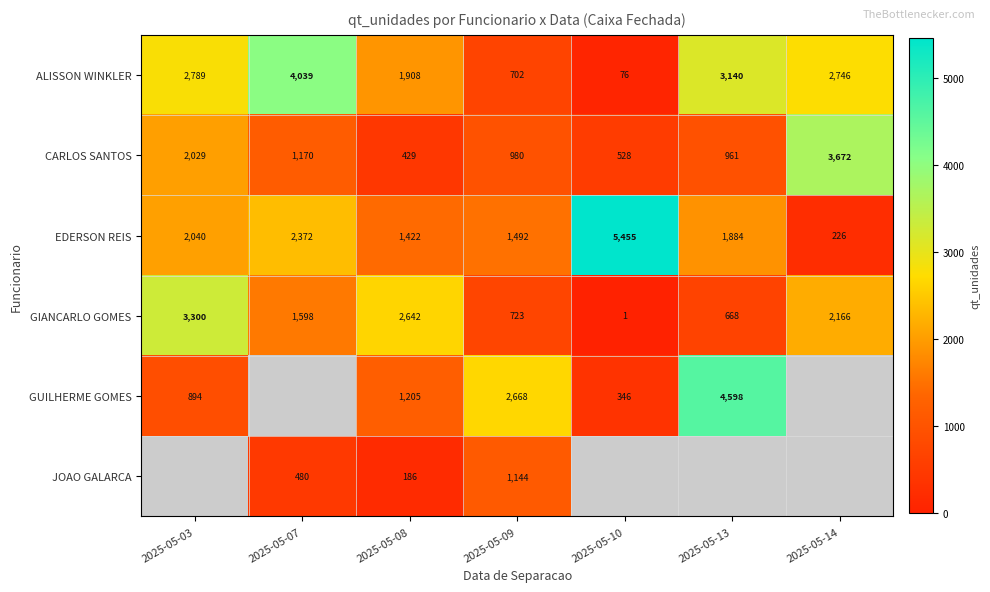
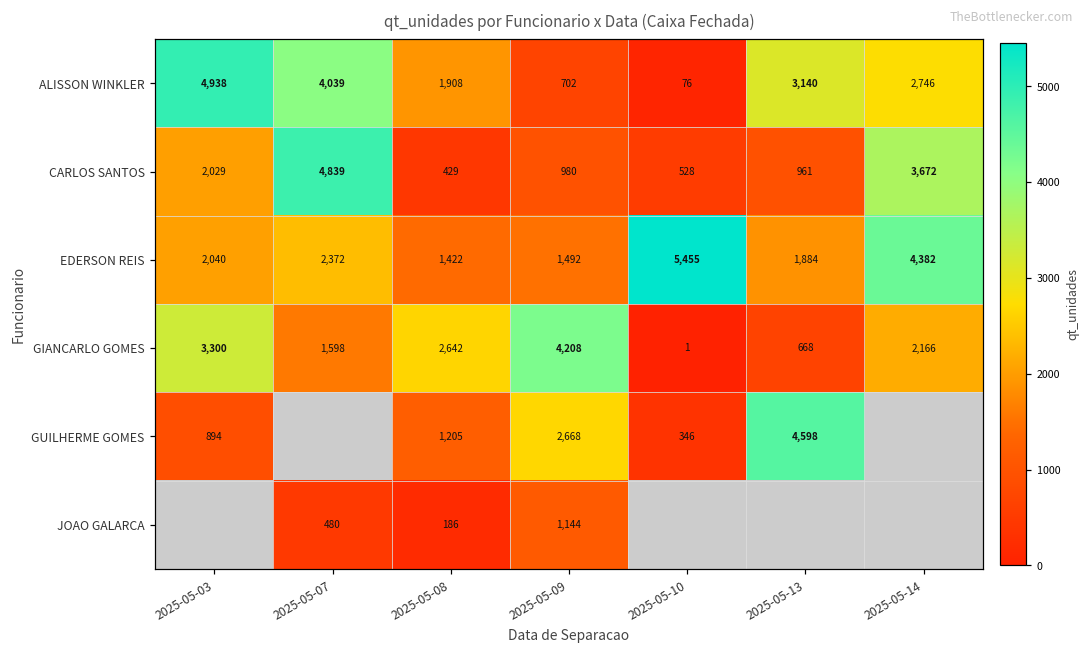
ALISSON WINKLER, 2025-05-03: 2,789 -> 4,938
CARLOS SANTOS, 2025-05-07: 1,170 -> 4,839
EDERSON REIS, 2025-05-14: 226 -> 4,382
GIANCARLO GOMES, 2025-05-09: 723 -> 4,208
